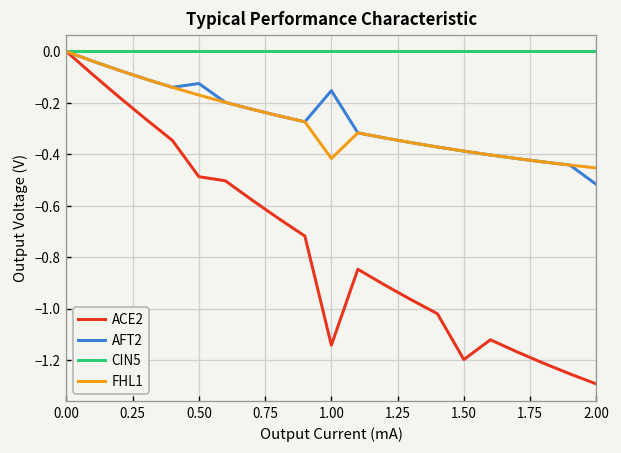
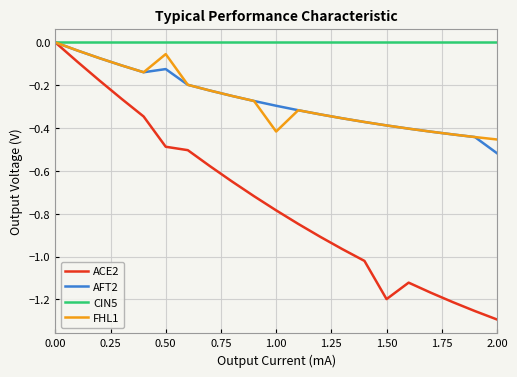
FHL1, 0.50: -0.17 -> -0.05
ACE2, 1.00: -1.14 -> -0.78
AFT2, 1.00: -0.15 -> -0.30
